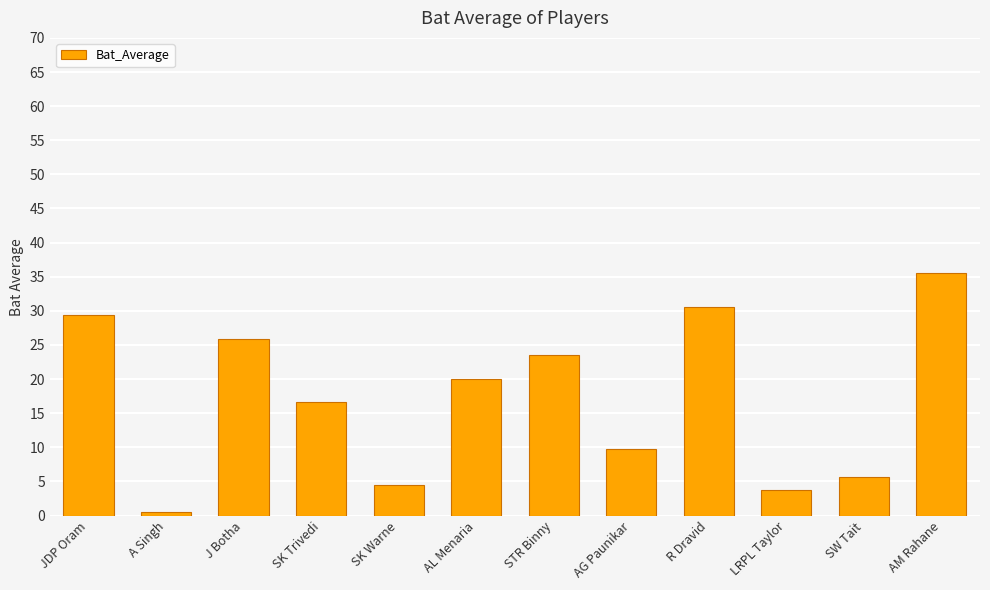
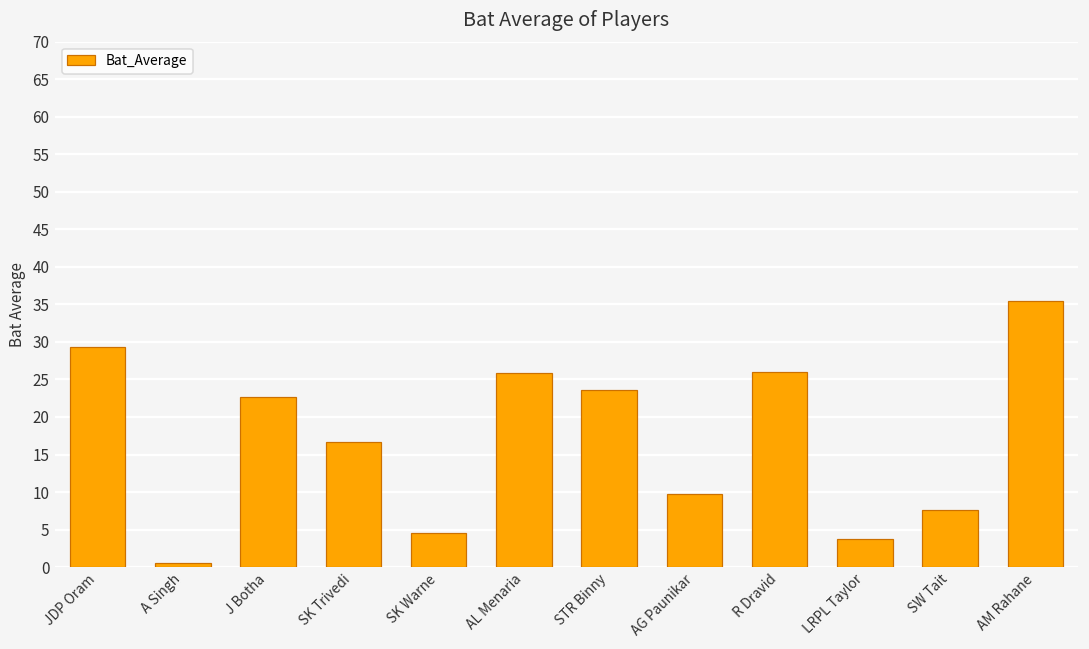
J Botha: 26 -> 23
AL Menaria: 20 -> 26
R Dravid: 31 -> 26
SW Tait: 6 -> 8
